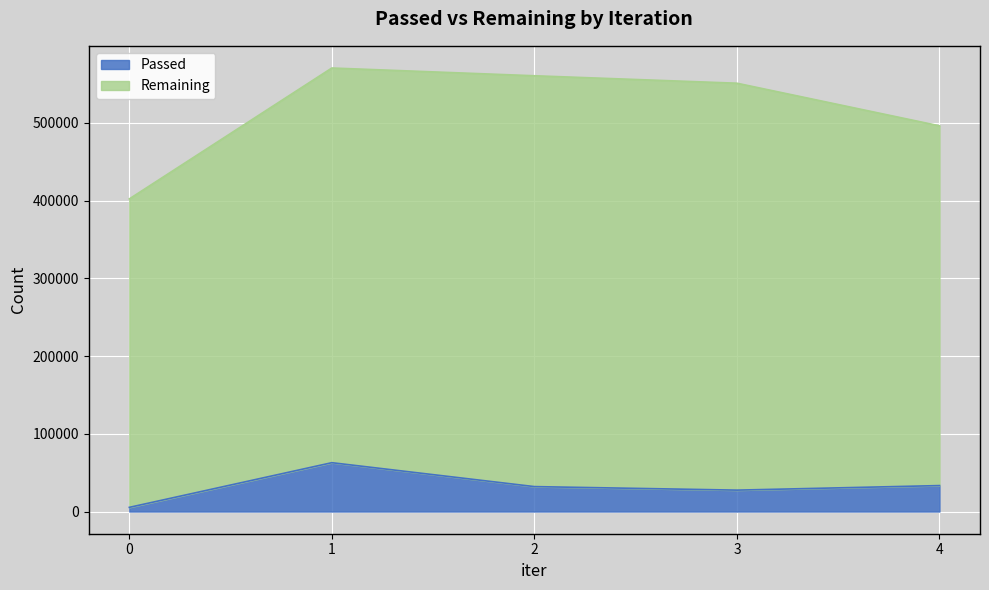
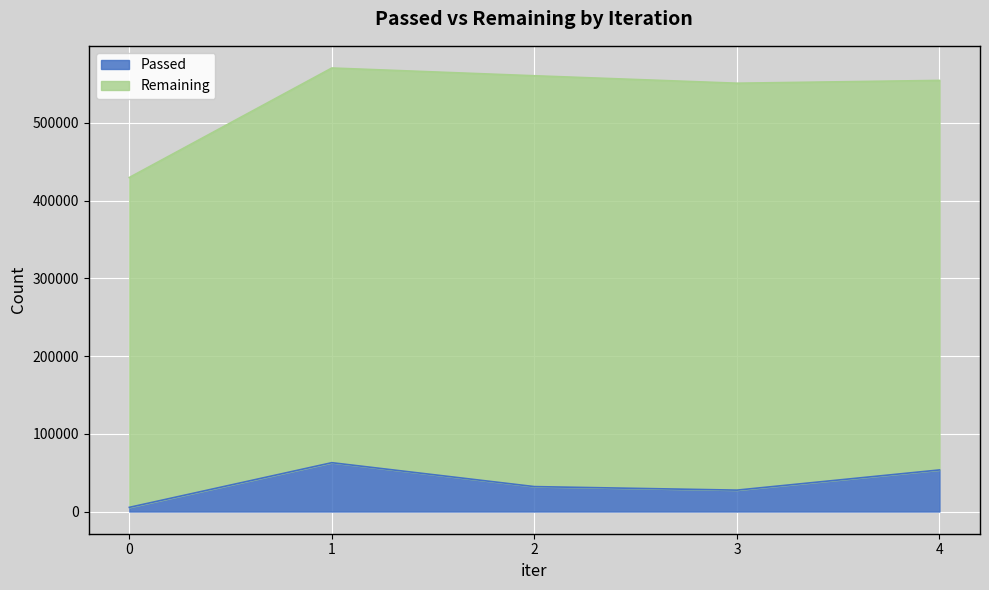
Remaining, 0: 400000 -> 420000
Passed, 4: 30000 -> 50000
Remaining, 4: 460000 -> 500000
